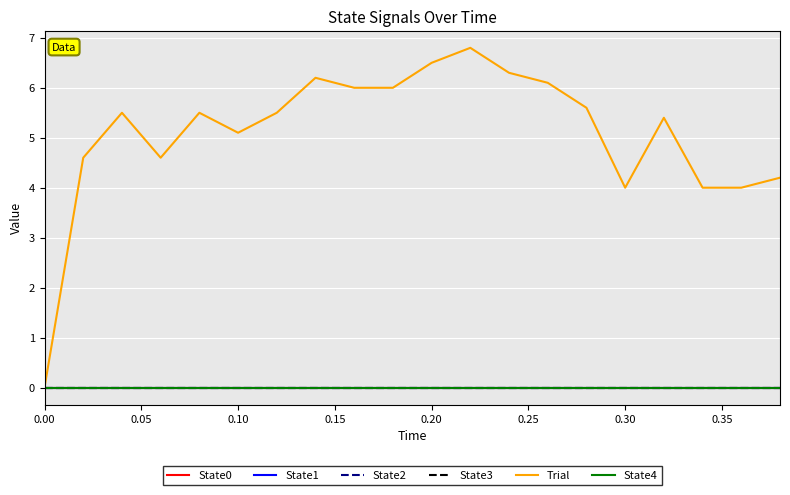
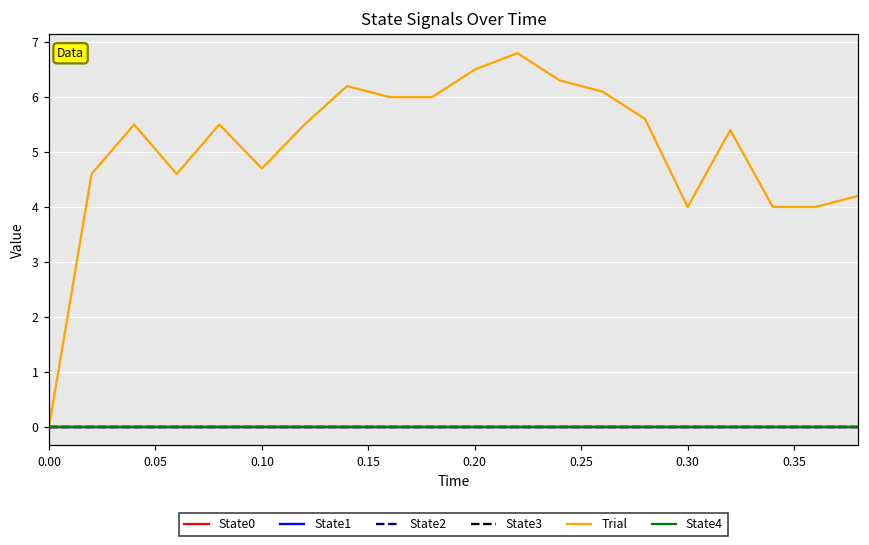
Trial, 0.10: 5.1 -> 4.7
